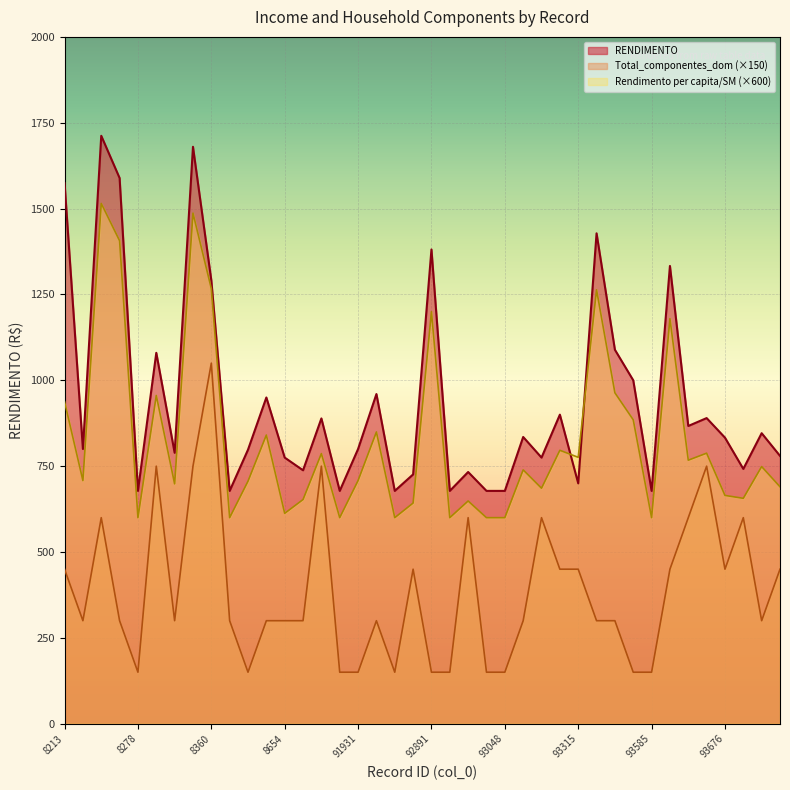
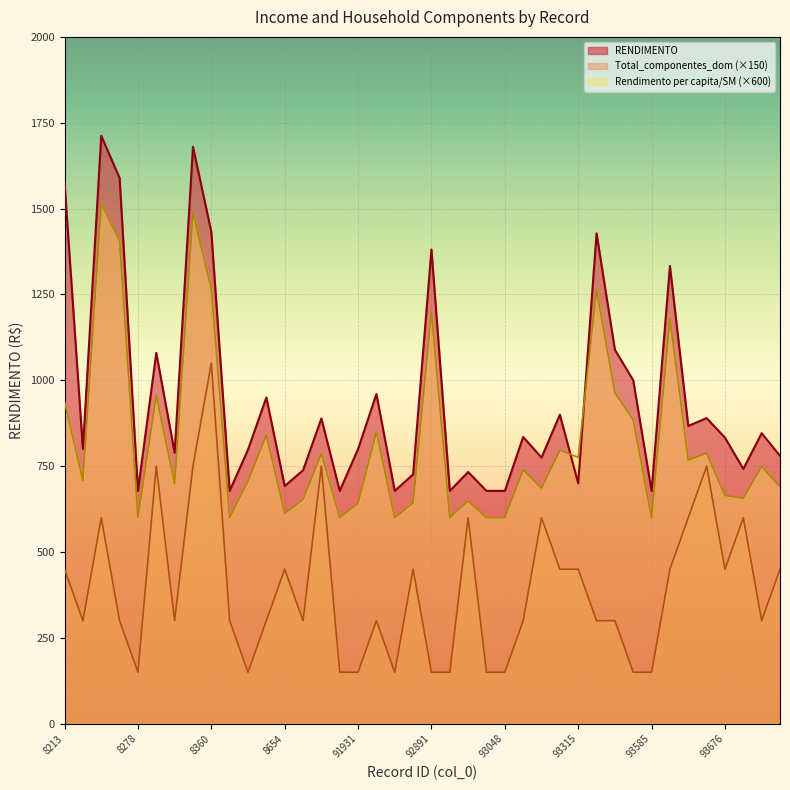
RENDIMENTO, 8360: 1290 -> 1430
RENDIMENTO, 8654: 780 -> 690
Total_componentes_dom (×150), 8654: 300 -> 450
Rendimento per capita/SM (×600), 91931: 710 -> 640
